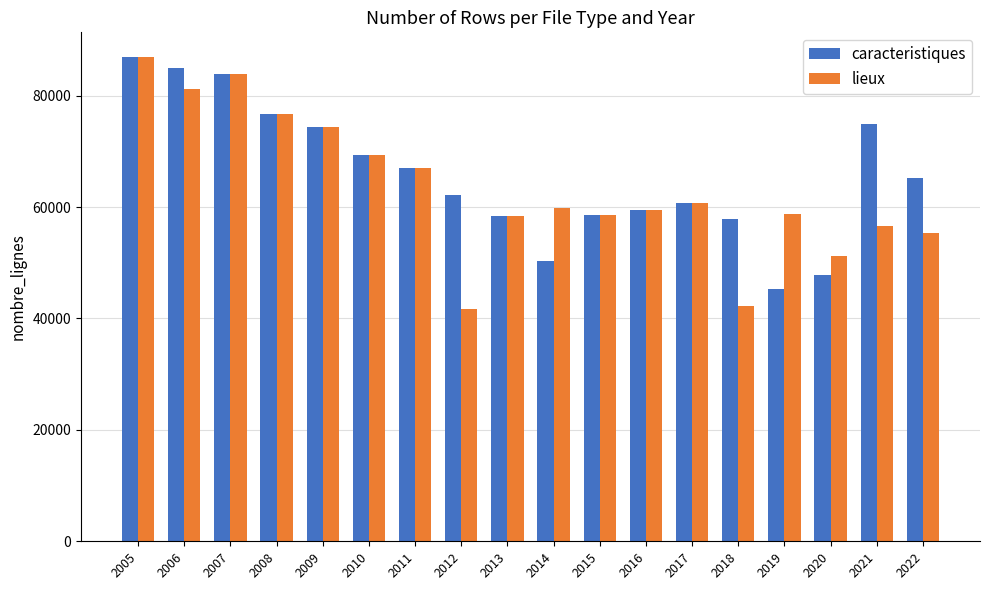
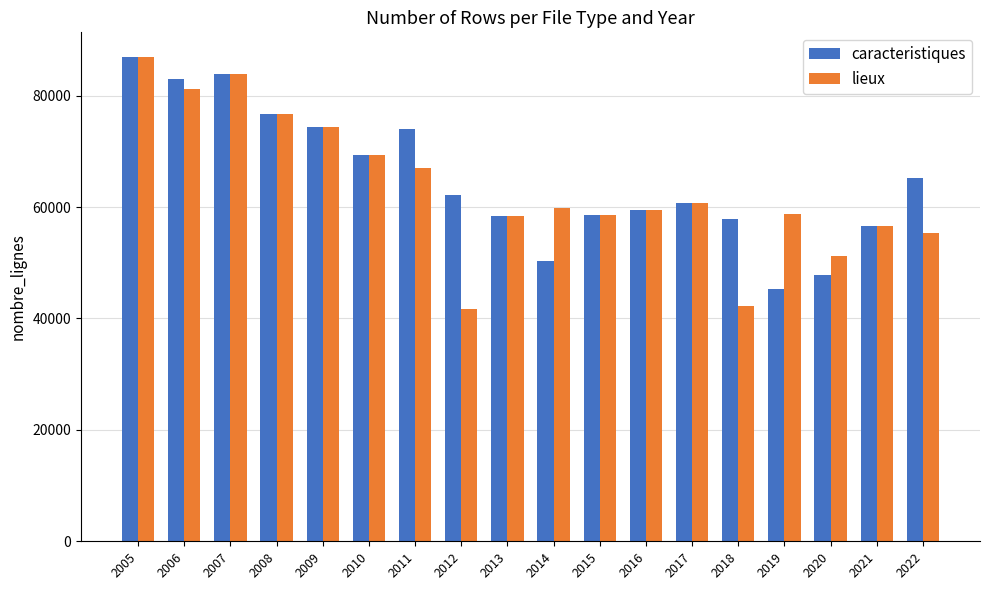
caracteristiques, 2006: 85000 -> 83000
caracteristiques, 2011: 67000 -> 74000
caracteristiques, 2021: 75000 -> 57000
